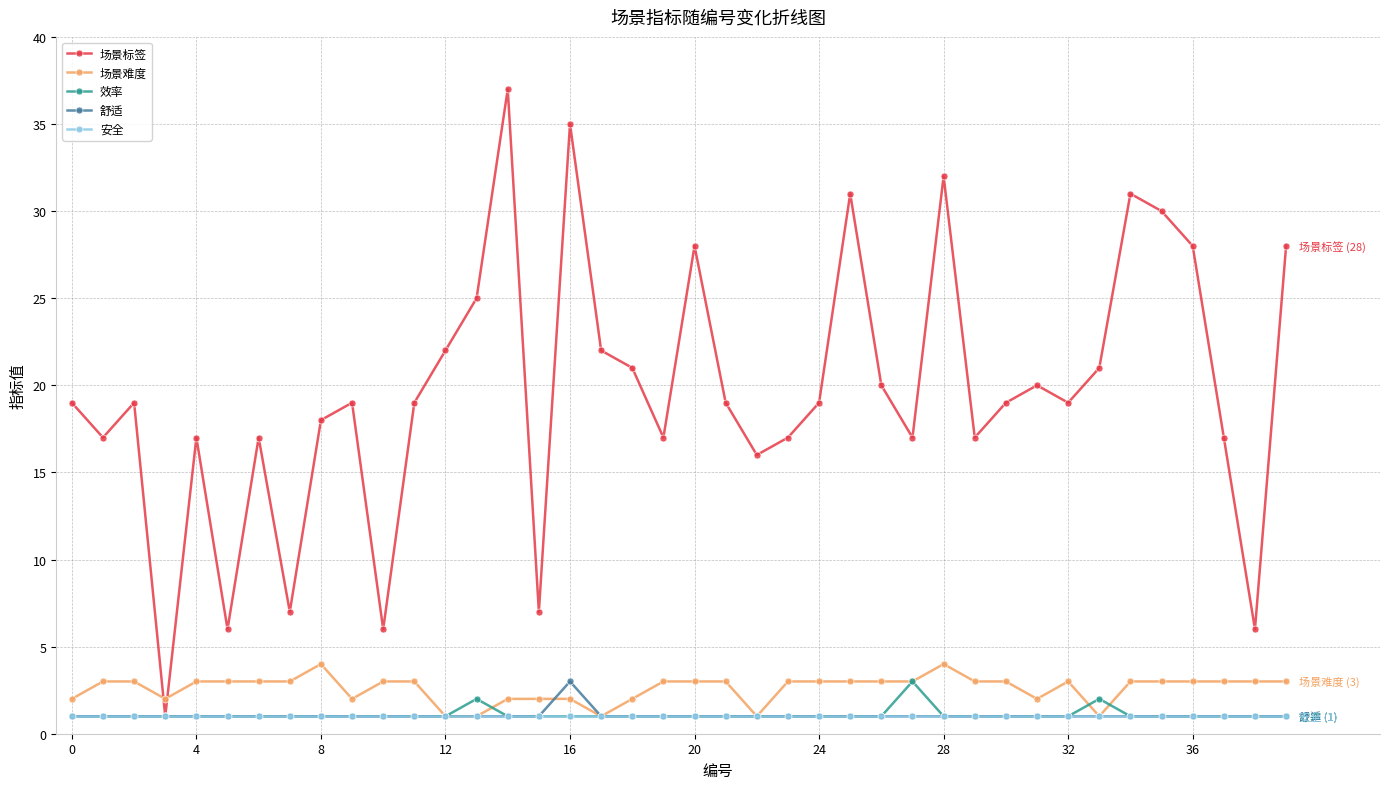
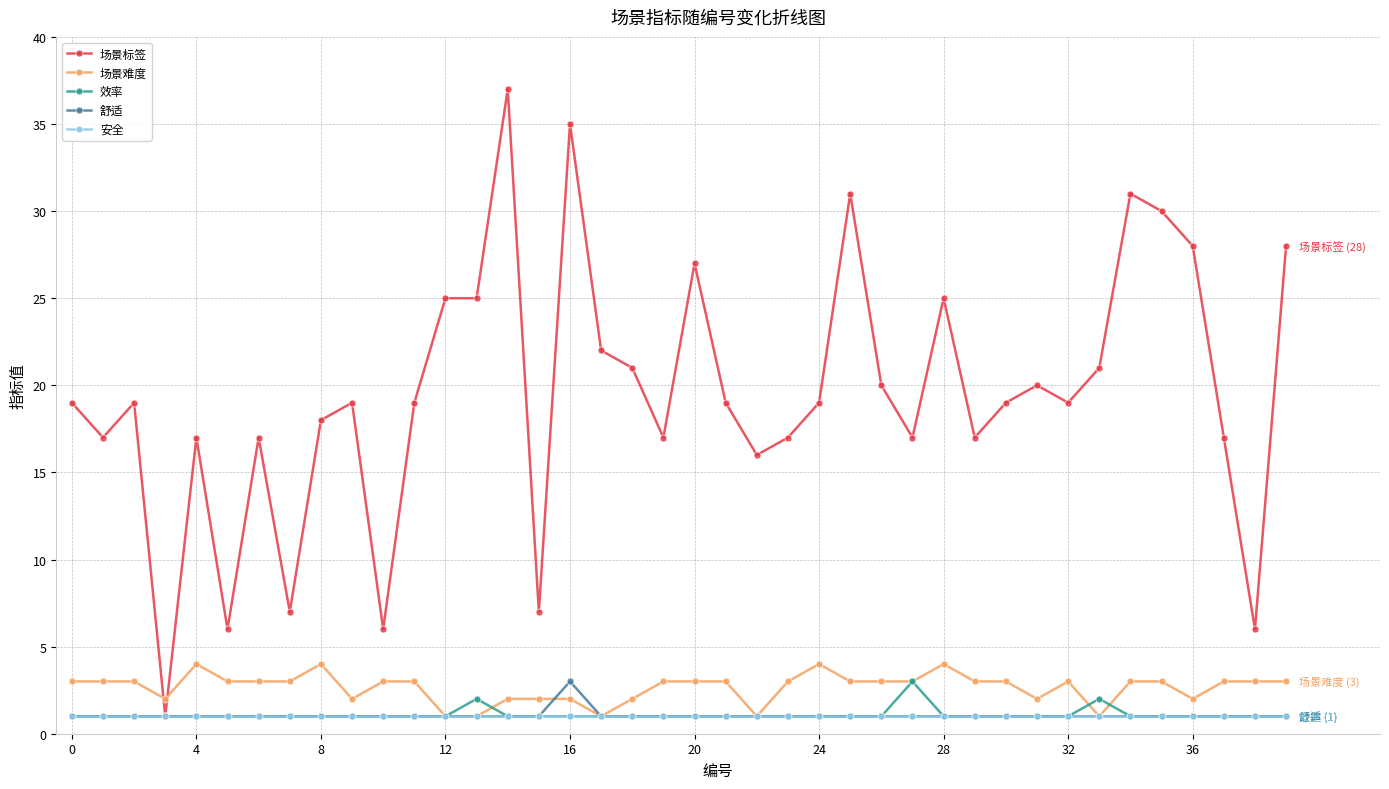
场景难度, 0: 2 -> 3
场景难度, 4: 3 -> 4
场景标签, 12: 22 -> 25
场景标签, 20: 28 -> 27
场景难度, 24: 3 -> 4
场景标签, 28: 32 -> 25
场景难度, 36: 3 -> 2
